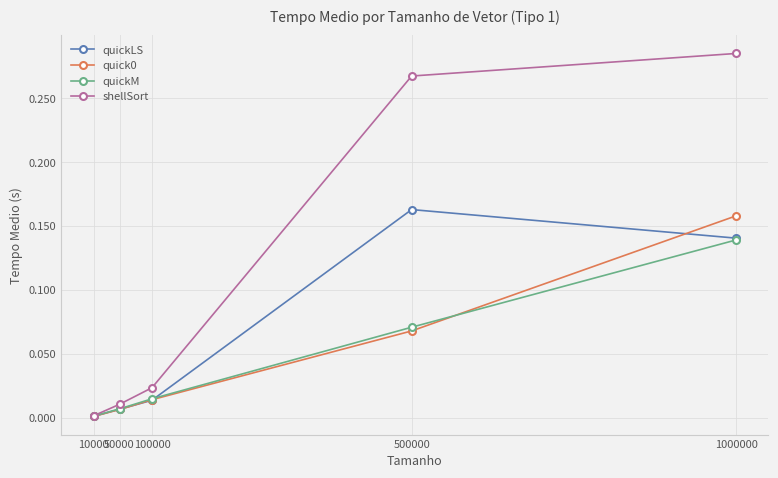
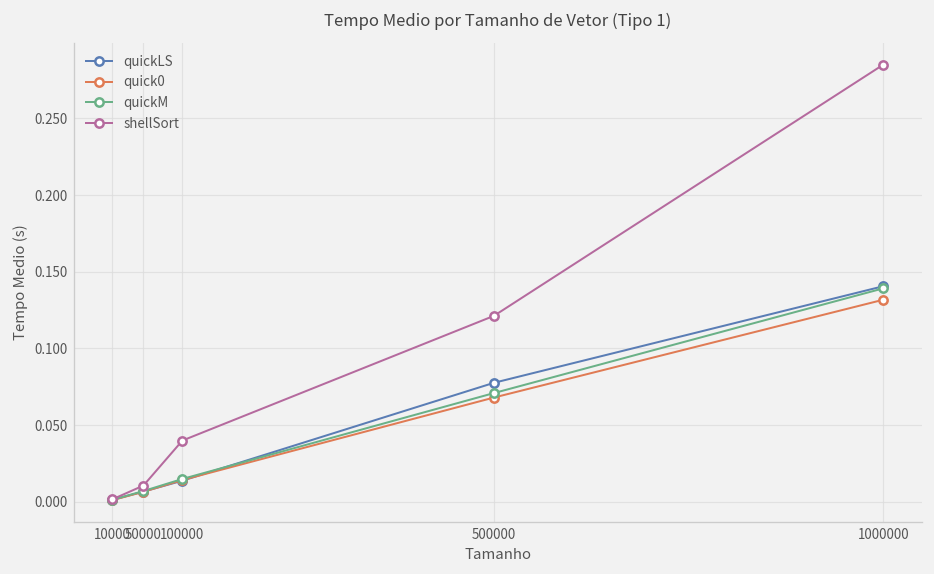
shellSort, 100000: 0.024 -> 0.040
quickLS, 500000: 0.163 -> 0.078
shellSort, 500000: 0.267 -> 0.121
quick0, 1000000: 0.158 -> 0.132
